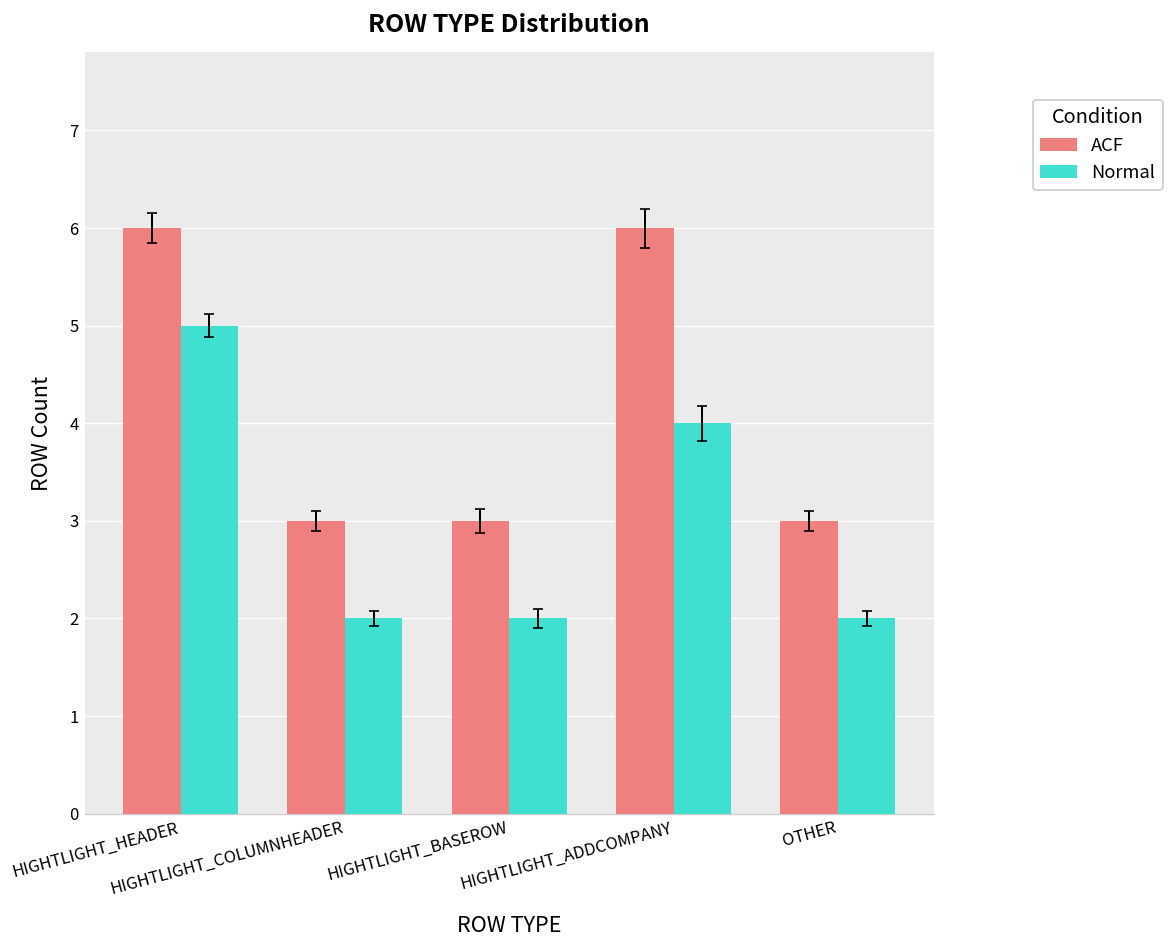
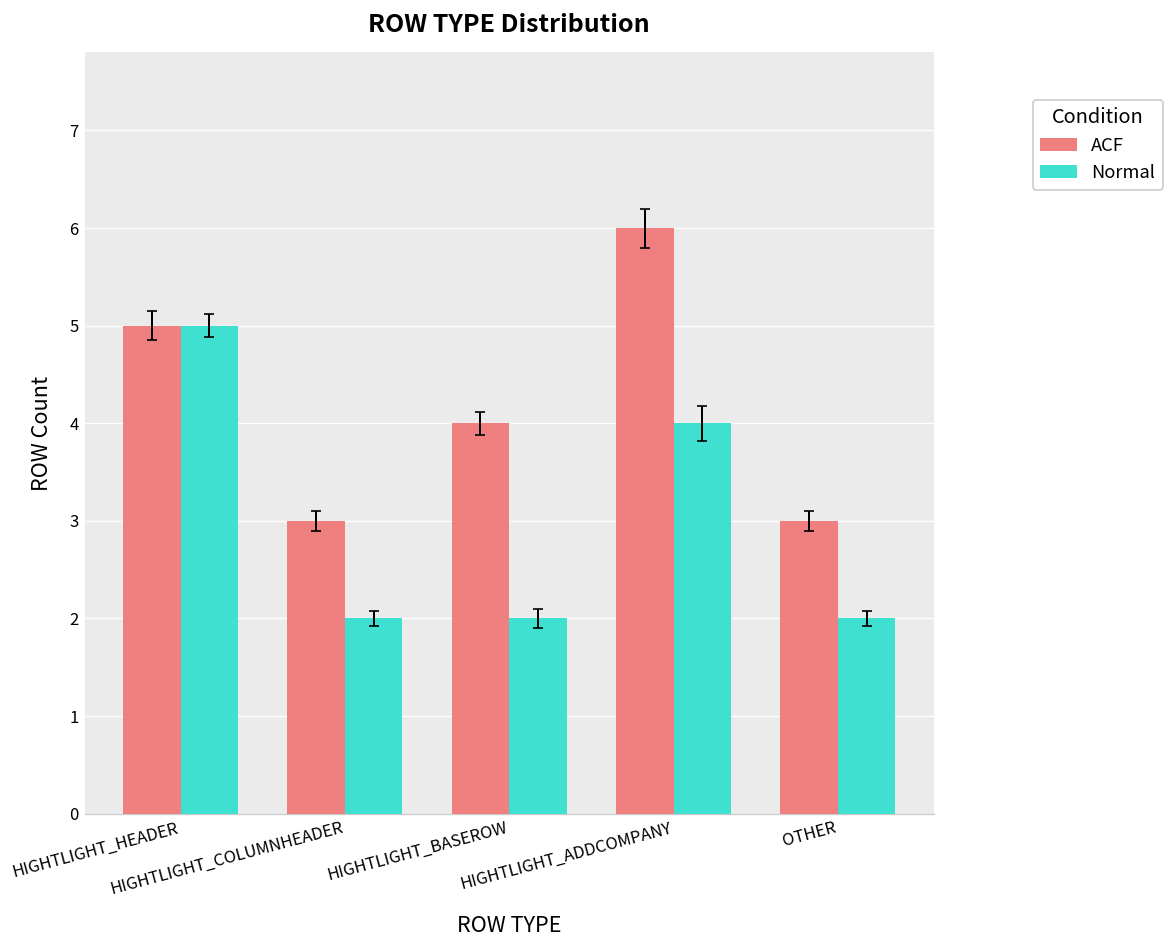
ACF, HIGHTLIGHT_HEADER: 6 -> 5
ACF, HIGHTLIGHT_BASEROW: 3 -> 4
